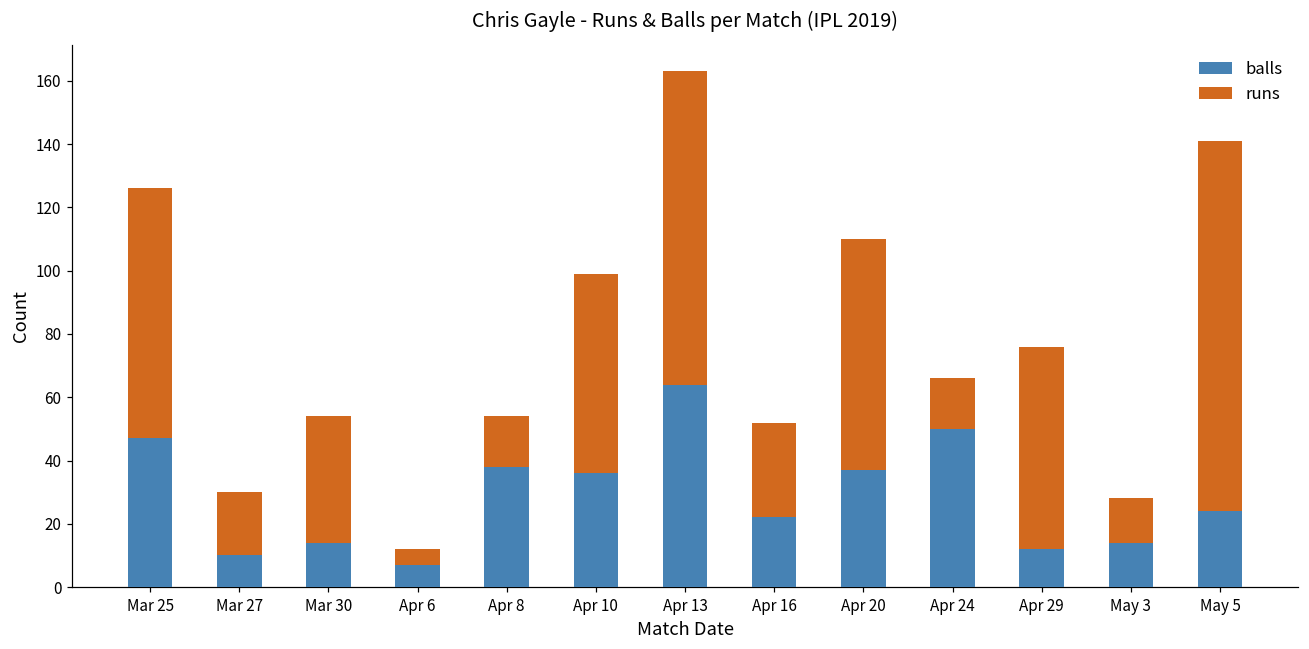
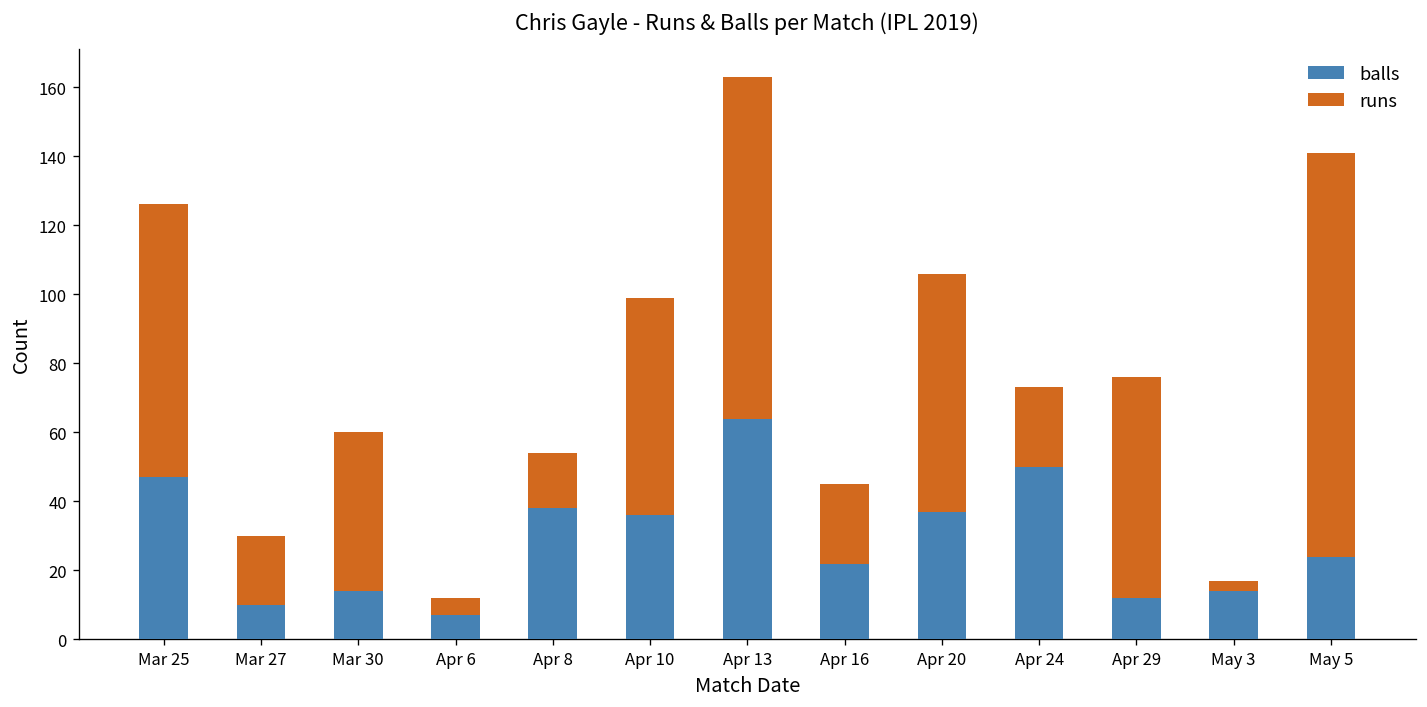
runs, Mar 30: 40 -> 46
runs, Apr 16: 30 -> 23
runs, Apr 20: 73 -> 69
runs, Apr 24: 16 -> 23
runs, May 3: 14 -> 3
